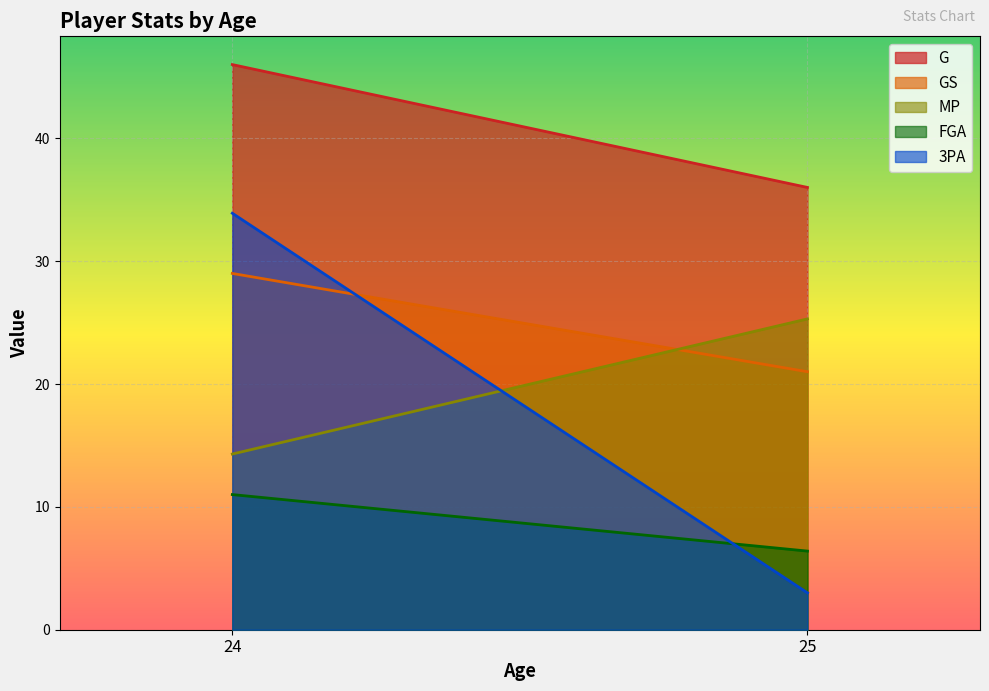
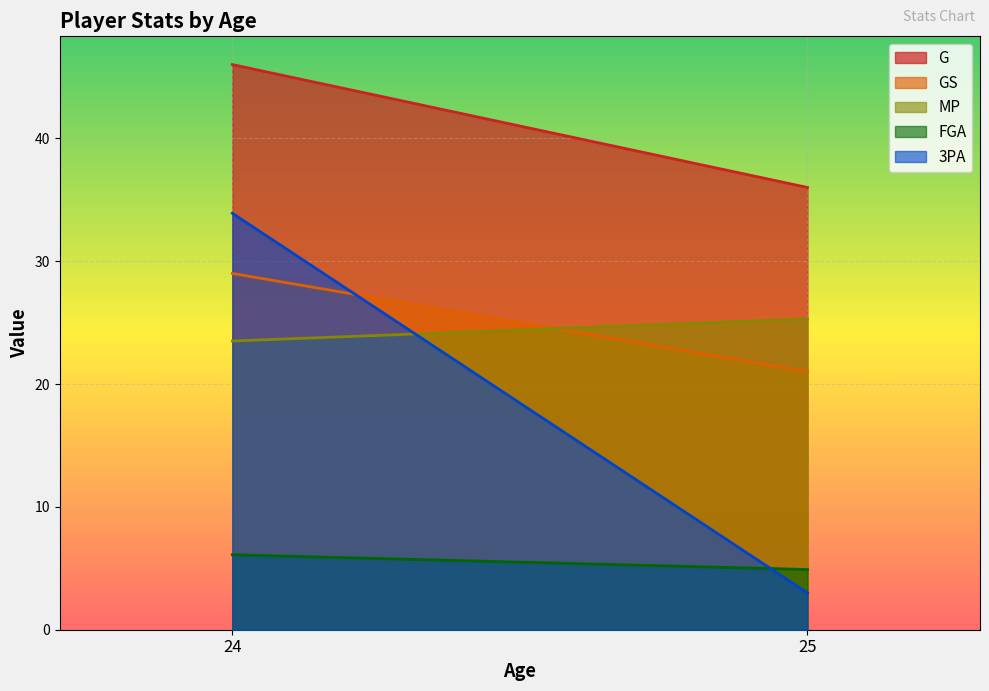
MP, 24: 14.3 -> 23.5
FGA, 24: 11.0 -> 6.1
FGA, 25: 6.4 -> 4.9
